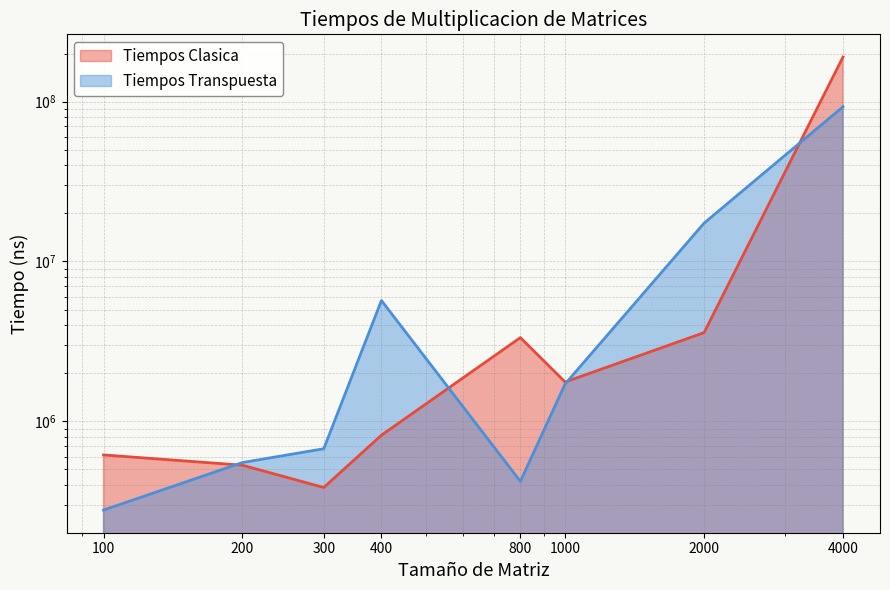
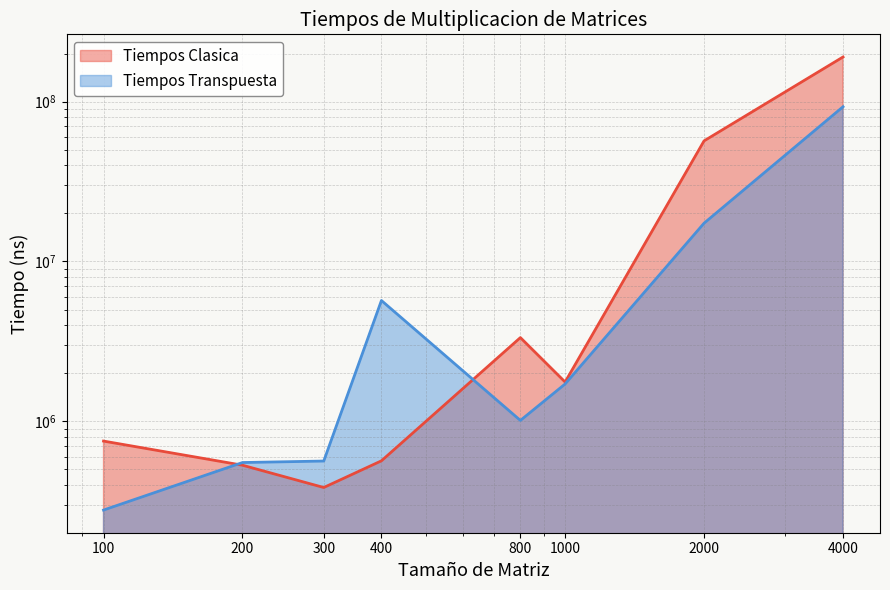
Tiempos Clasica, 100: 620000 -> 800000
Tiempos Transpuesta, 300: 670000 -> 560000
Tiempos Clasica, 400: 800000 -> 570000
Tiempos Transpuesta, 800: 420000 -> 1000000
Tiempos Clasica, 2000: 3600000 -> 57000000
